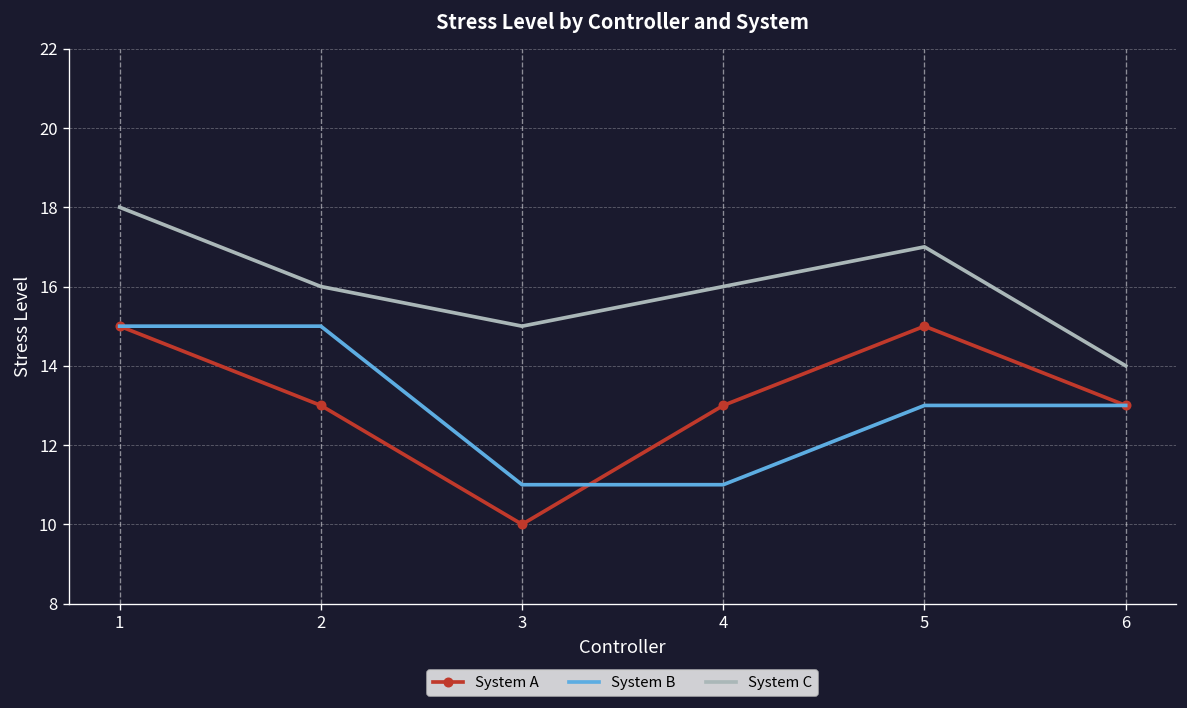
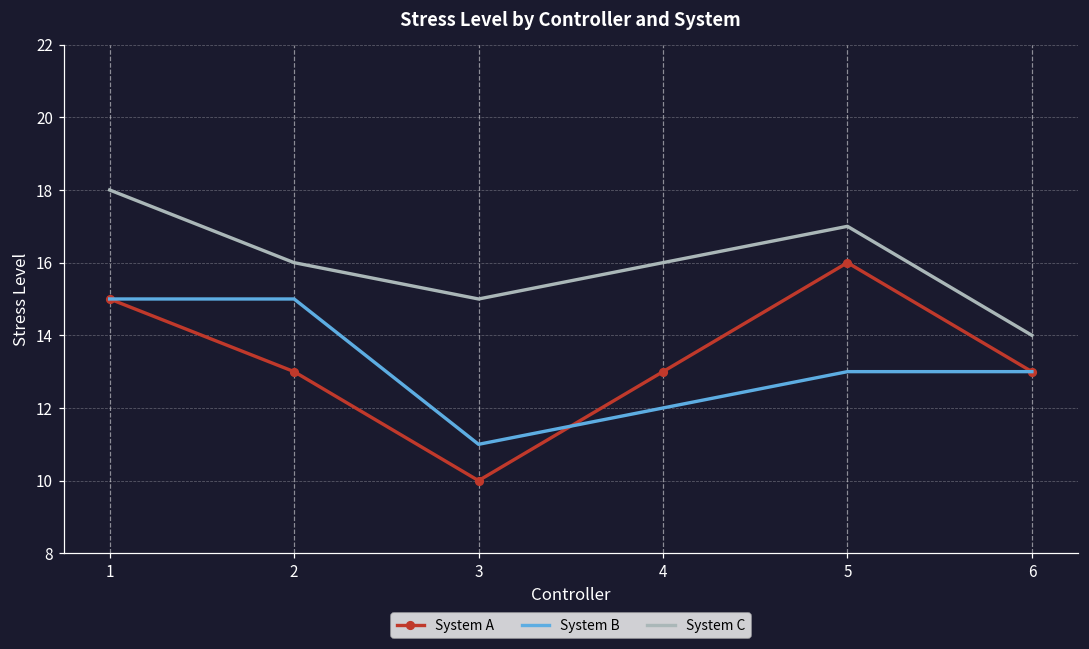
System B, 4: 11 -> 12
System A, 5: 15 -> 16
